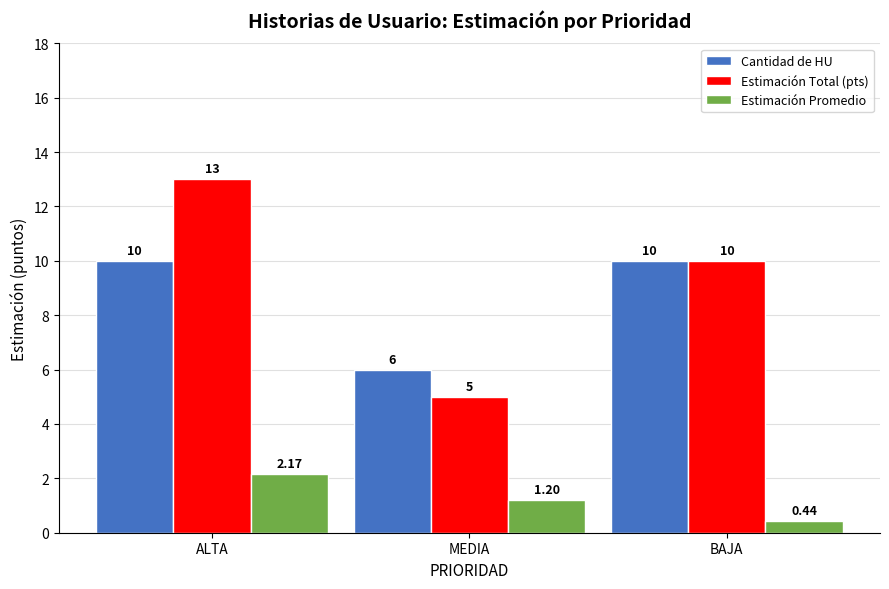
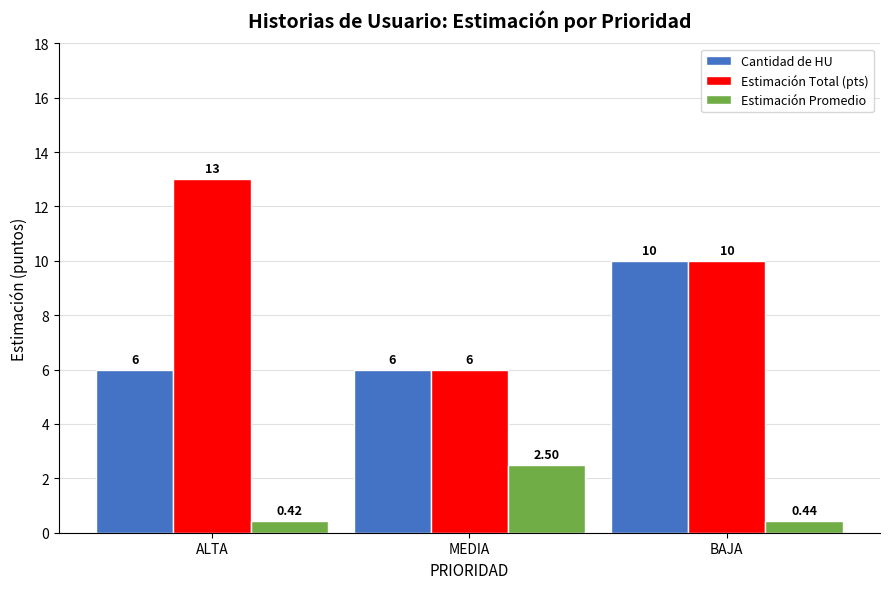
Cantidad de HU, ALTA: 10 -> 6
Estimación Promedio, ALTA: 2.17 -> 0.42
Estimación Total (pts), MEDIA: 5 -> 6
Estimación Promedio, MEDIA: 1.20 -> 2.50
